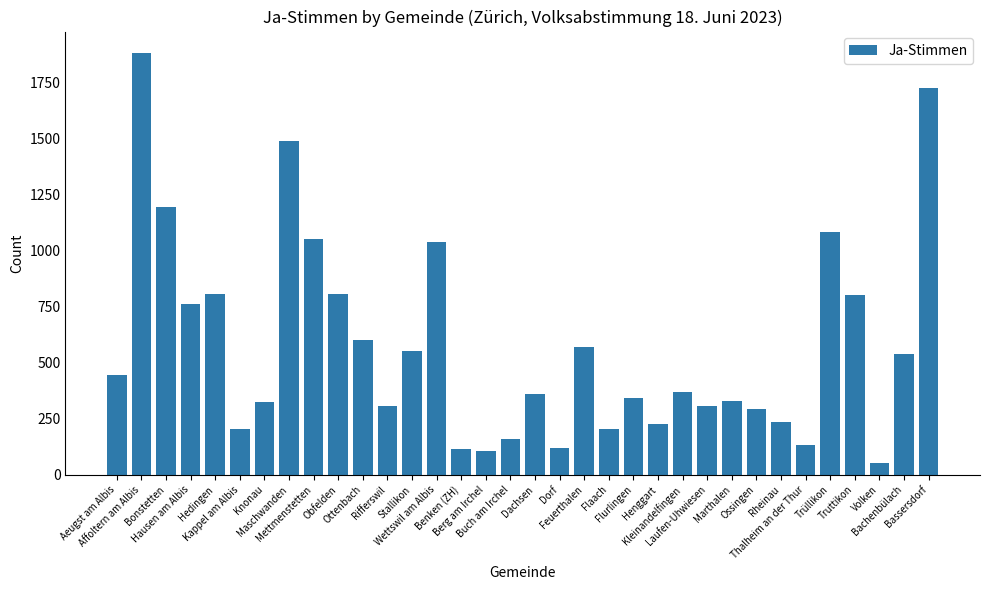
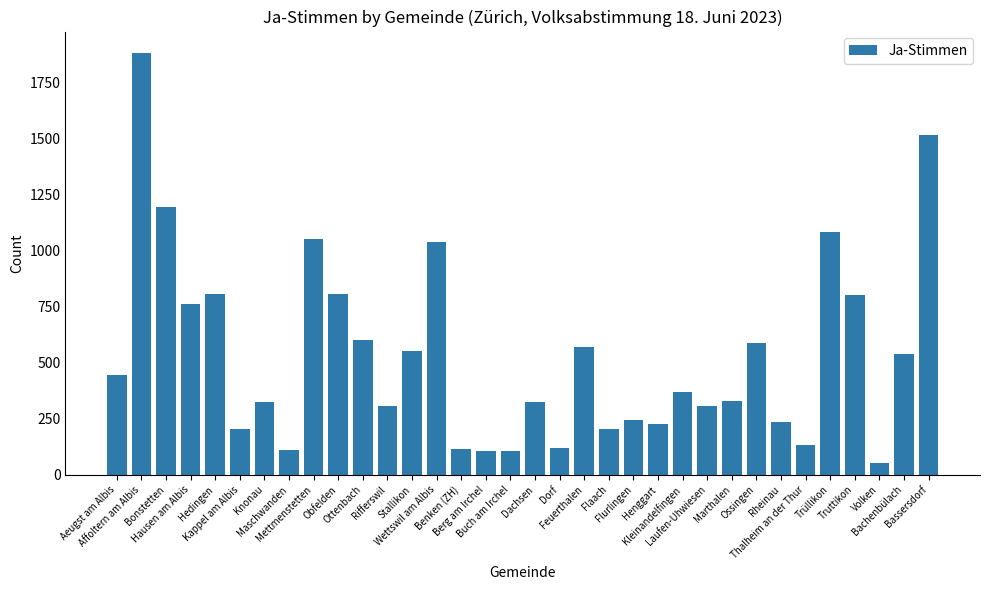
Maschwanden: 1490 -> 110
Buch am Irchel: 160 -> 110
Dachsen: 360 -> 320
Flurlingen: 340 -> 240
Ossingen: 290 -> 590
Bassersdorf: 1730 -> 1520
